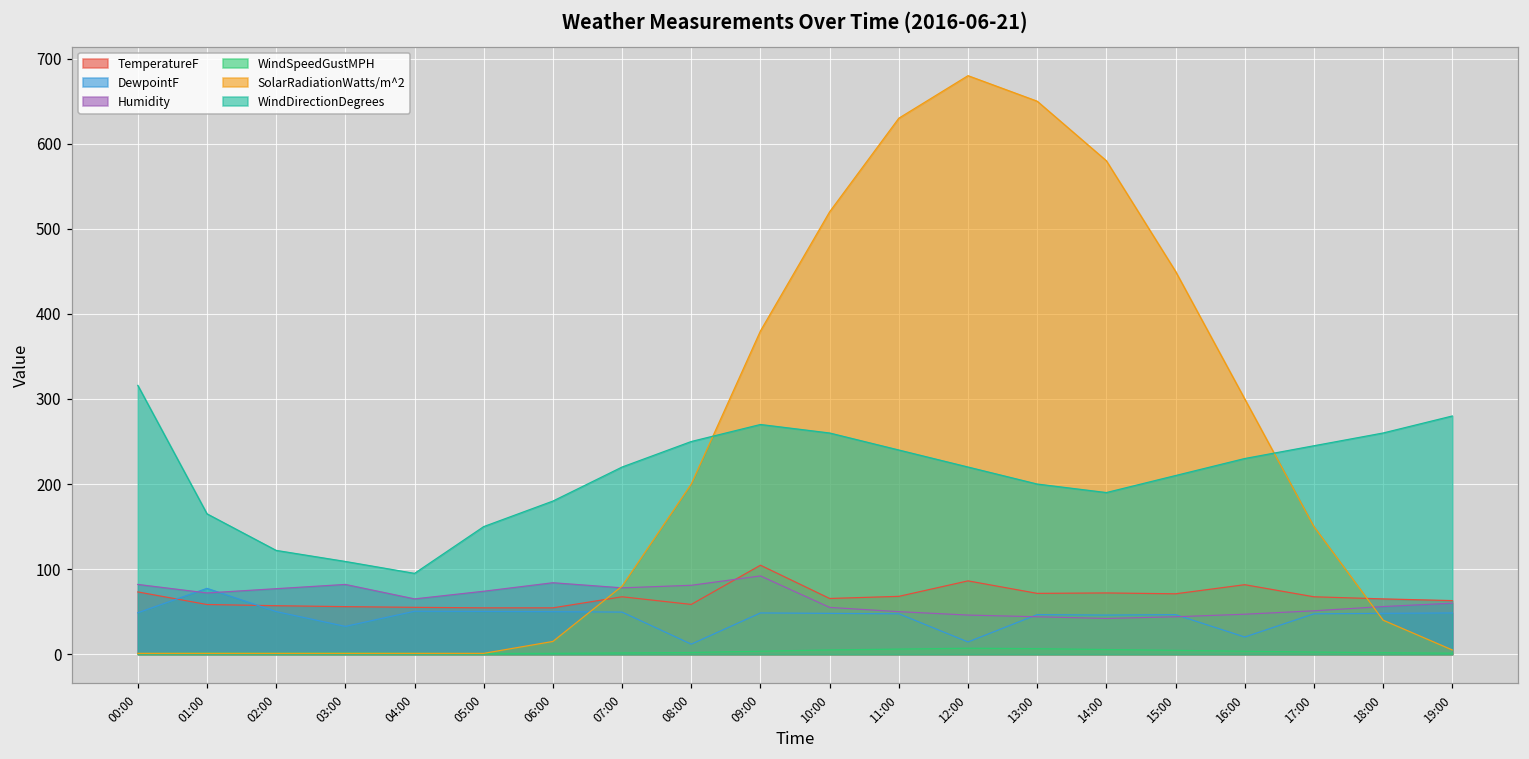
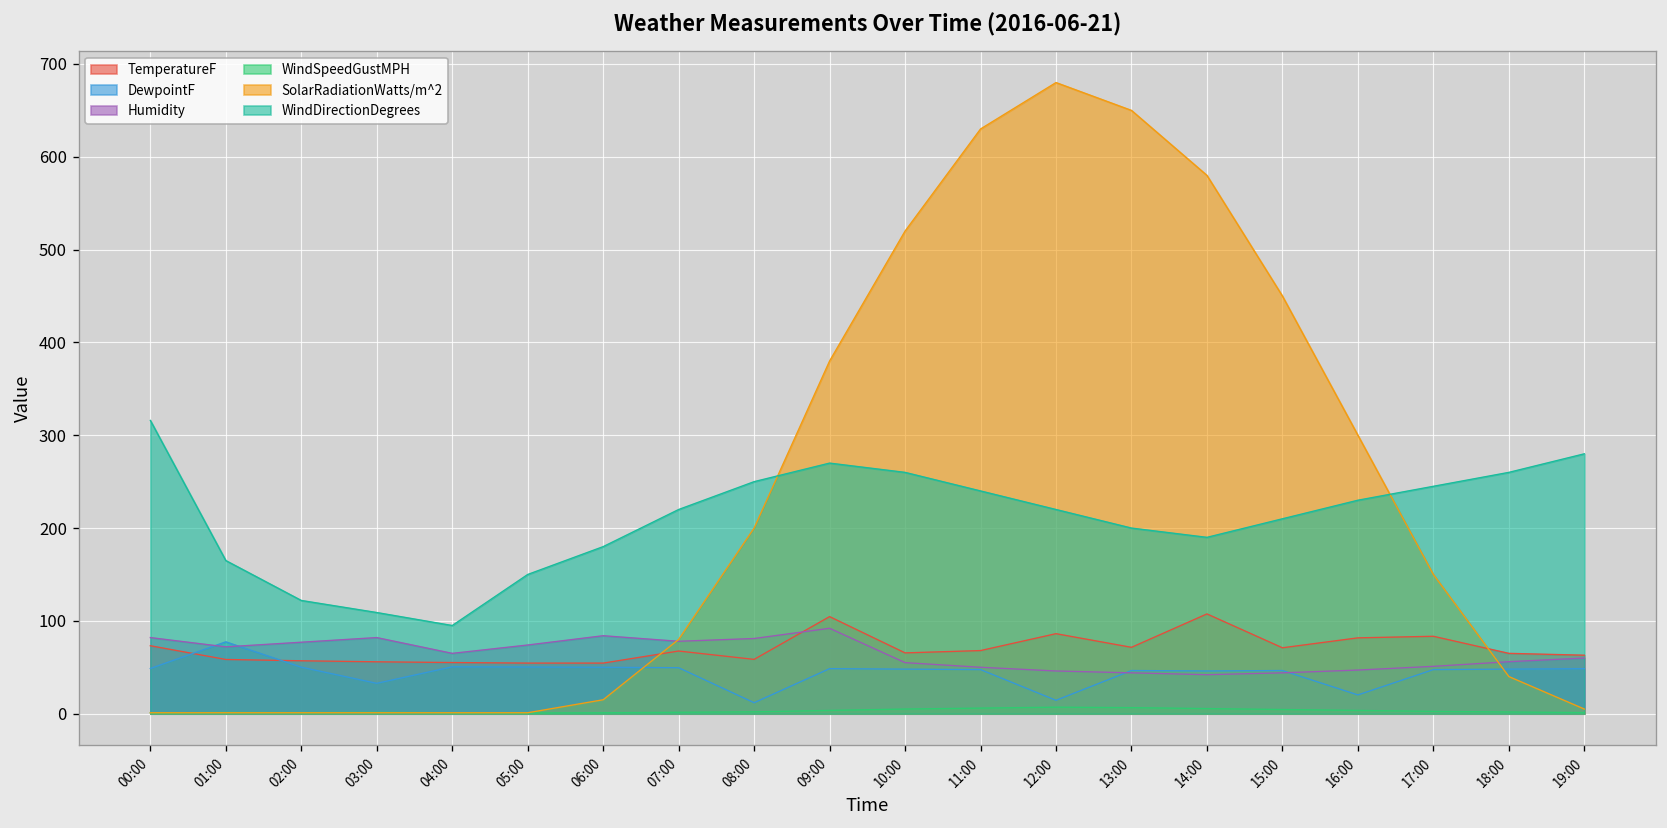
TemperatureF, 14:00: 70 -> 110
TemperatureF, 17:00: 70 -> 80
